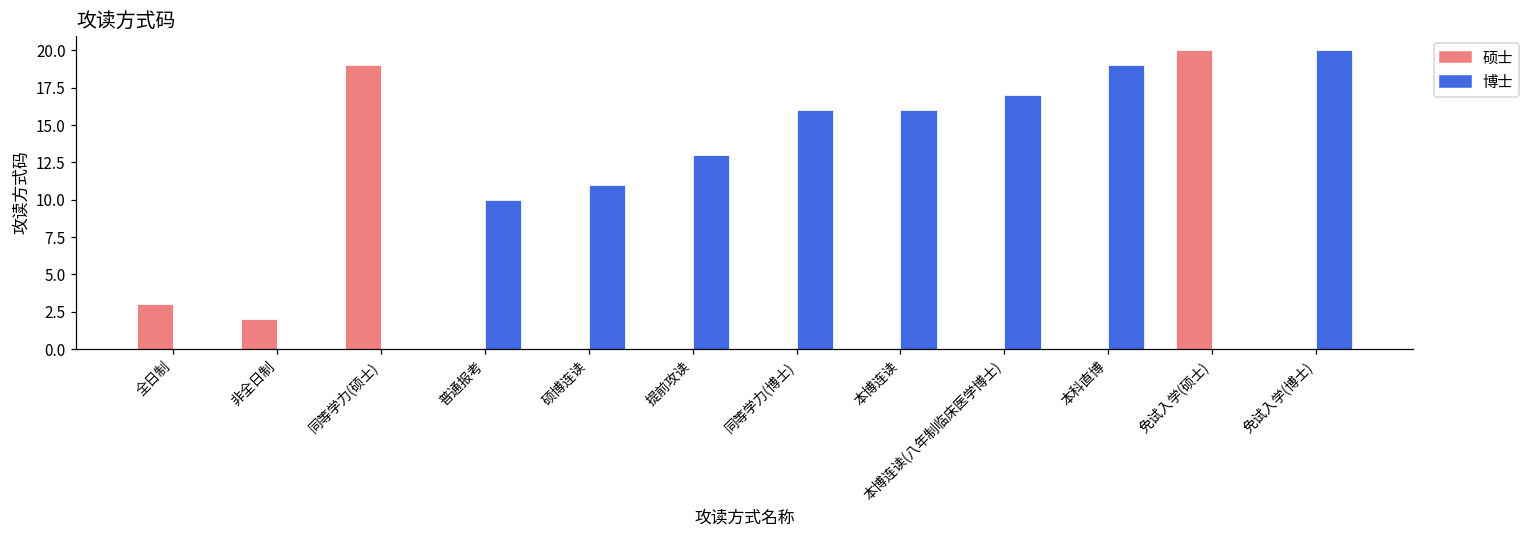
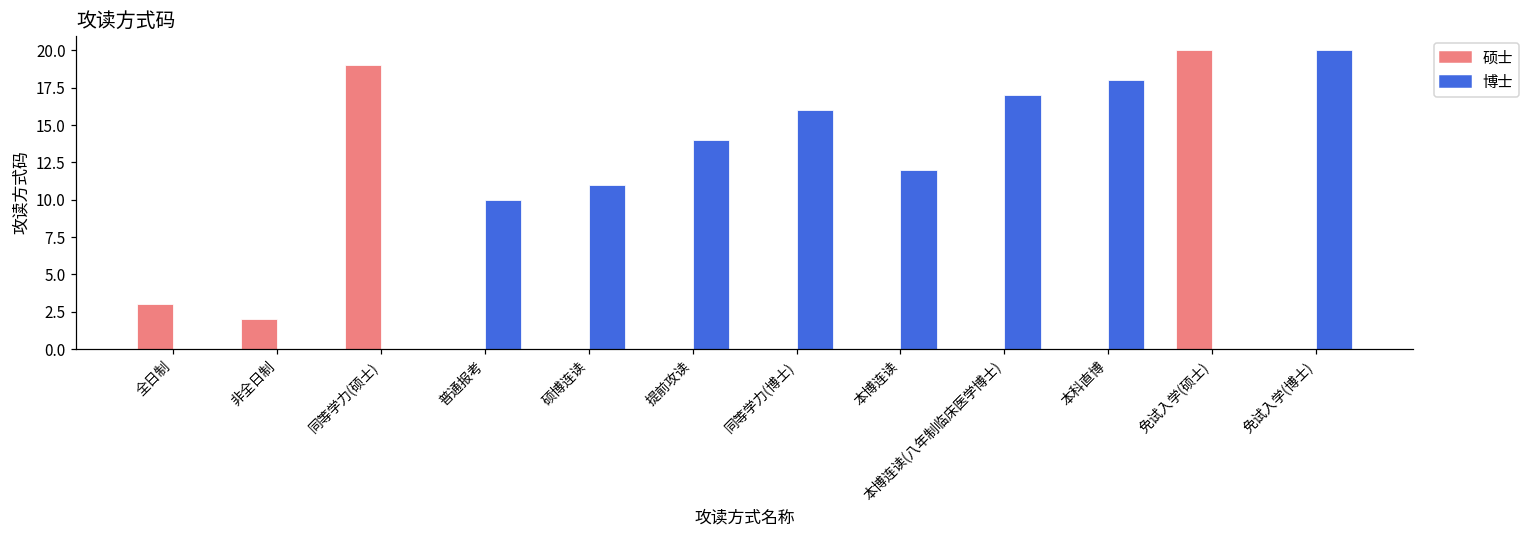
博士, 提前攻读: 13 -> 14
博士, 本博连读: 16 -> 12
博士, 本科直博: 19 -> 18
